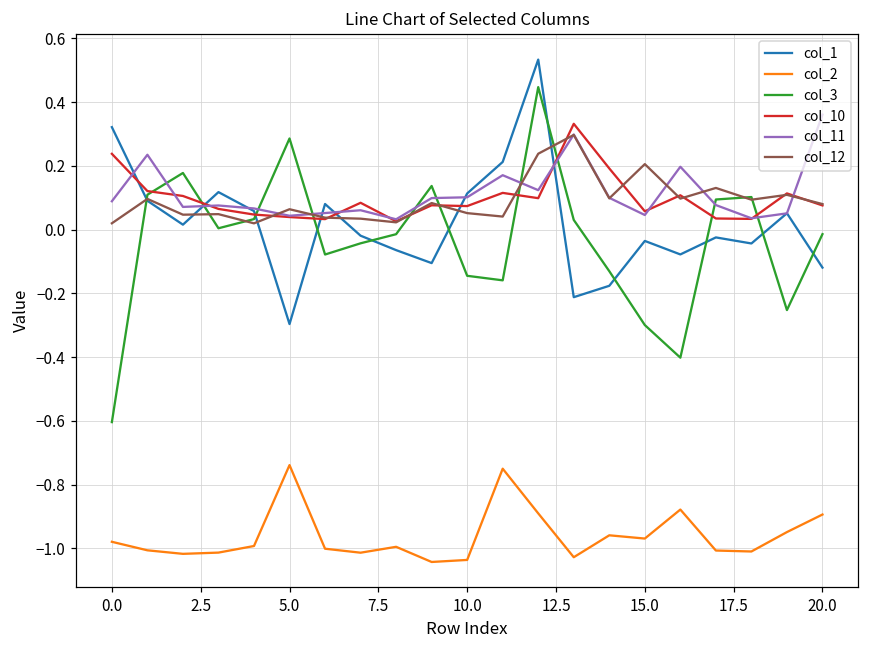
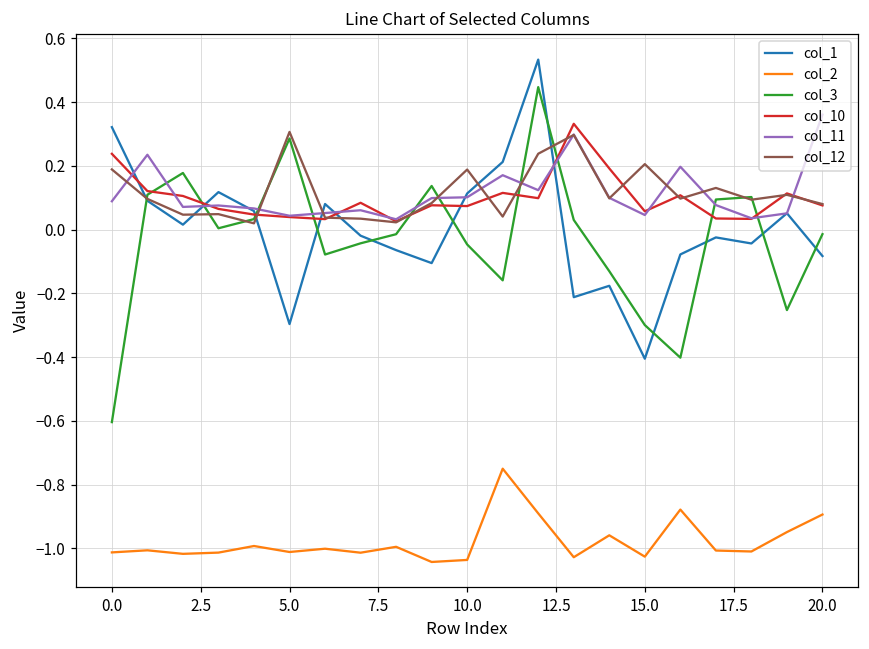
col_2, 0.0: -0.98 -> -1.01
col_12, 0.0: 0.02 -> 0.19
col_2, 5.0: -0.74 -> -1.01
col_12, 5.0: 0.06 -> 0.31
col_3, 10.0: -0.14 -> -0.05
col_12, 10.0: 0.05 -> 0.19
col_1, 15.0: -0.04 -> -0.40
col_2, 15.0: -0.97 -> -1.03
col_1, 20.0: -0.12 -> -0.08
